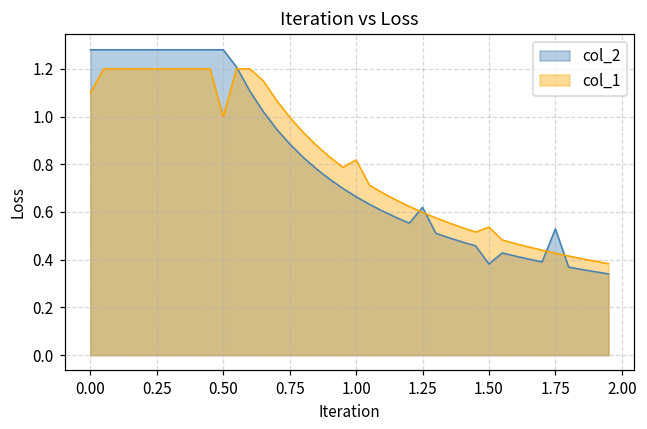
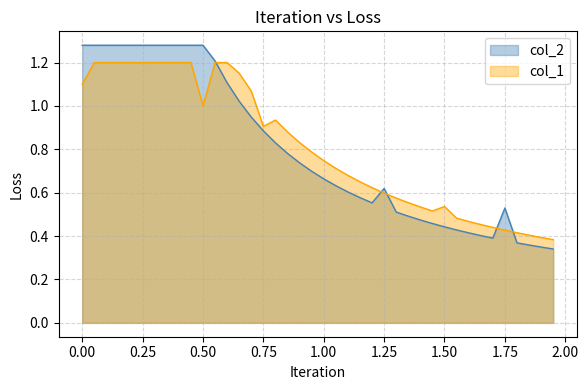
col_1, 0.75: 1.00 -> 0.91
col_1, 1.00: 0.82 -> 0.75
col_2, 1.50: 0.38 -> 0.44
